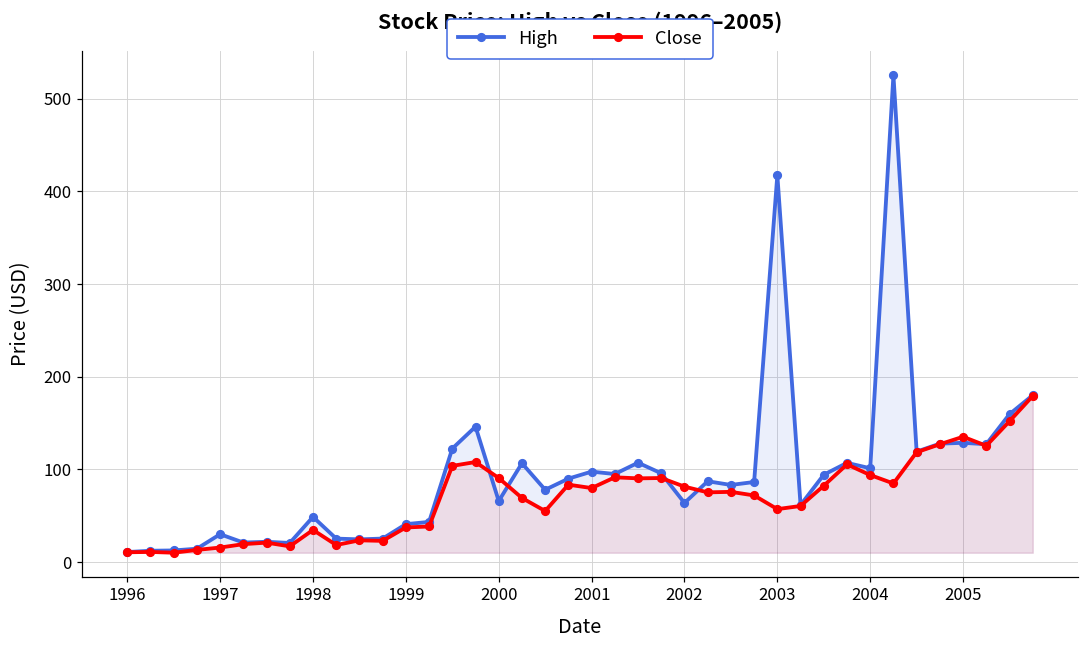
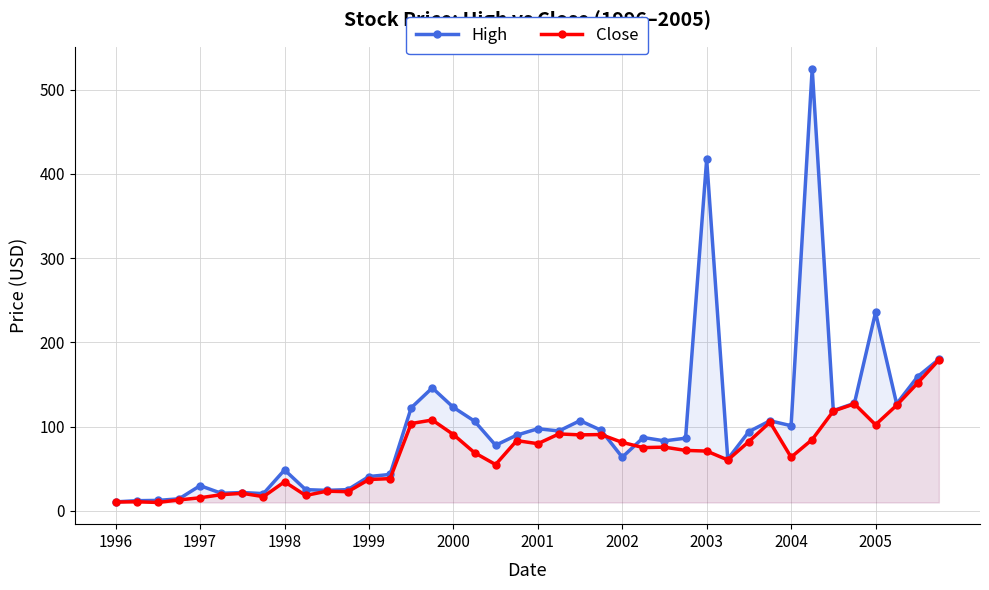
High, 2000: 70 -> 120
Close, 2003: 60 -> 70
Close, 2004: 90 -> 60
High, 2005: 130 -> 240
Close, 2005: 140 -> 100
